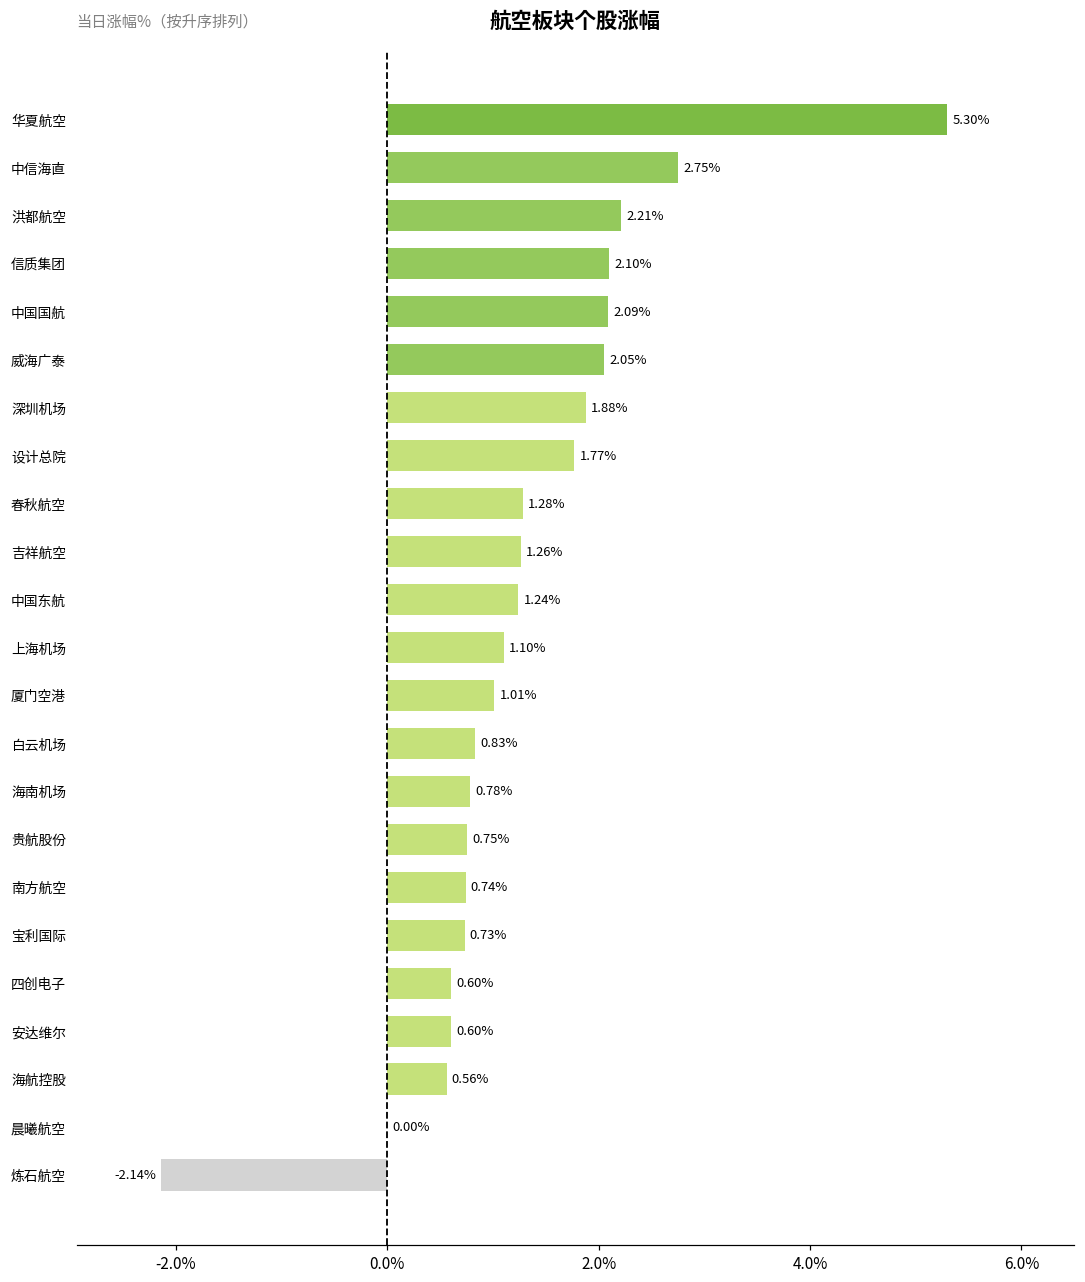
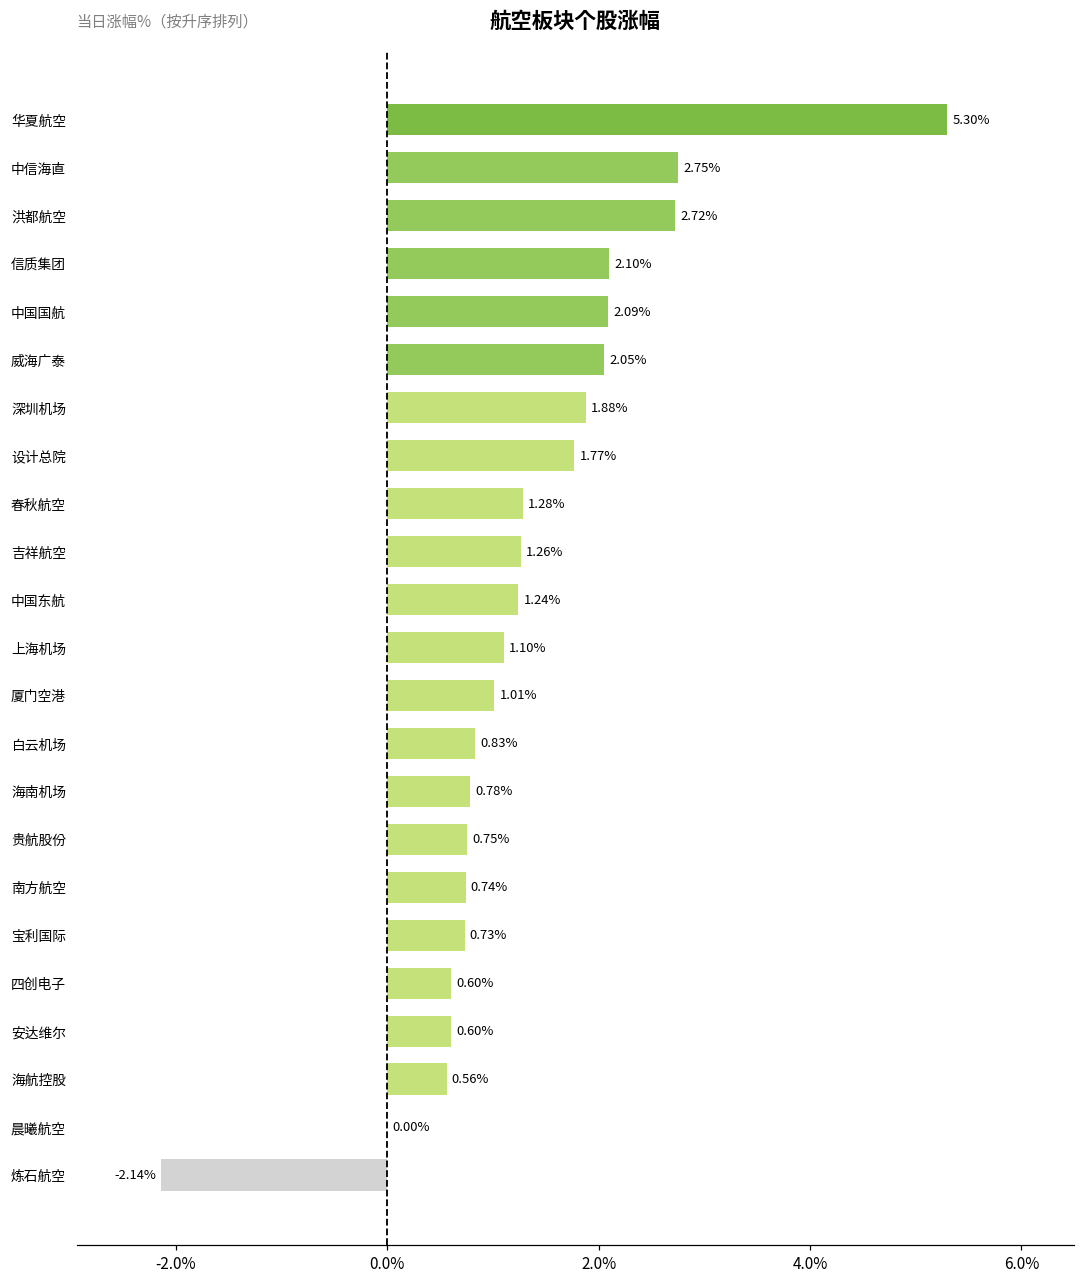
洪都航空: 2.21% -> 2.72%
